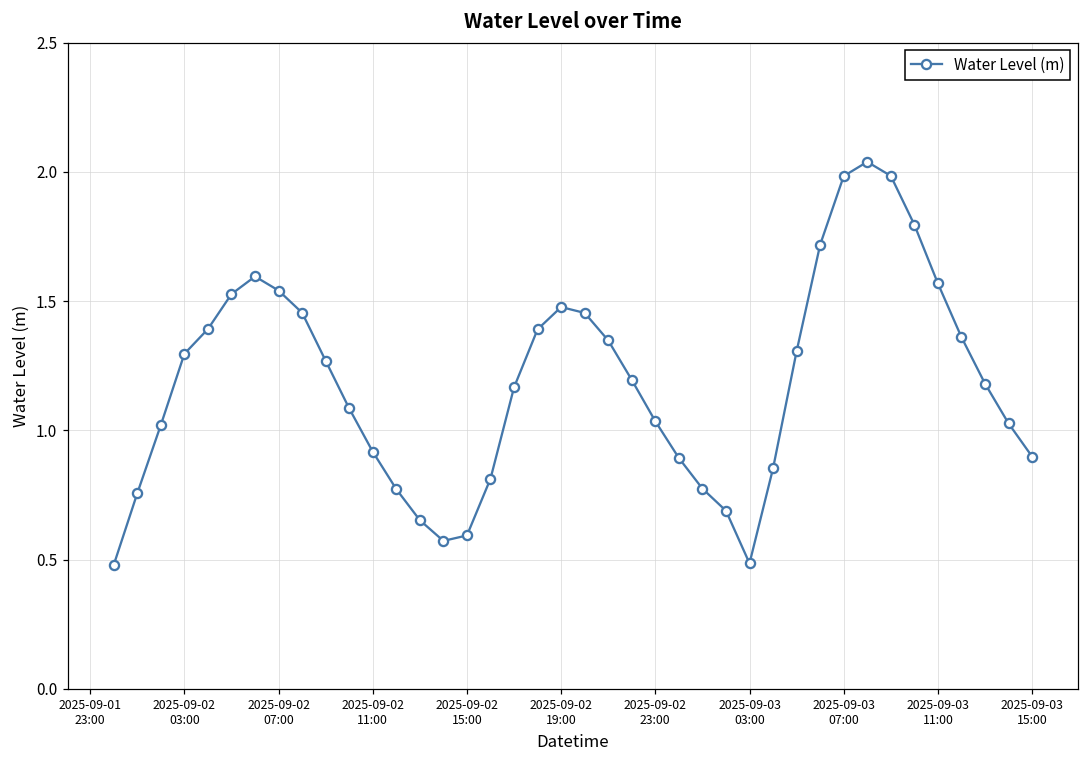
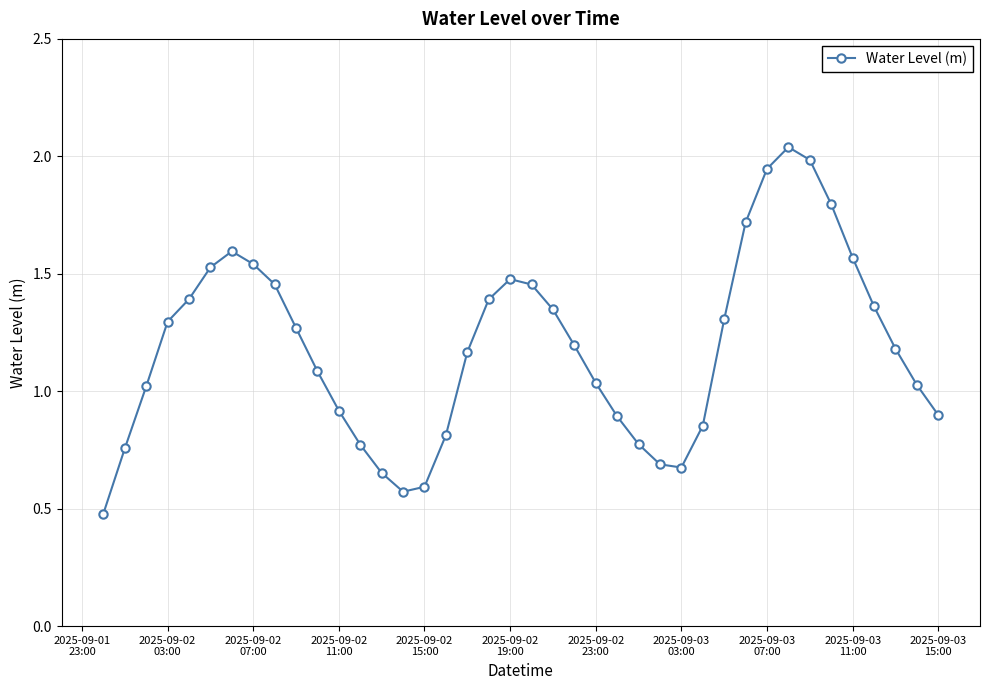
2025-09-03 03:00: 0.49 -> 0.68
2025-09-03 07:00: 1.98 -> 1.95
